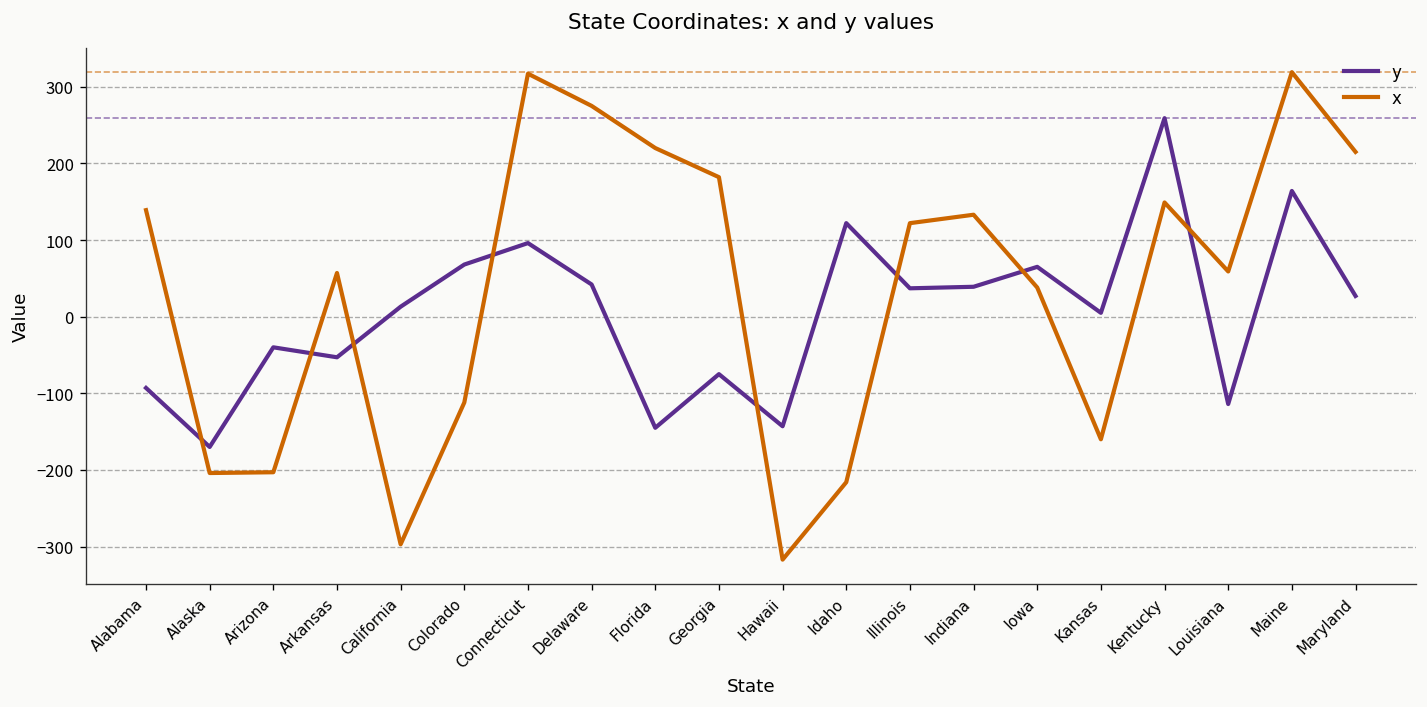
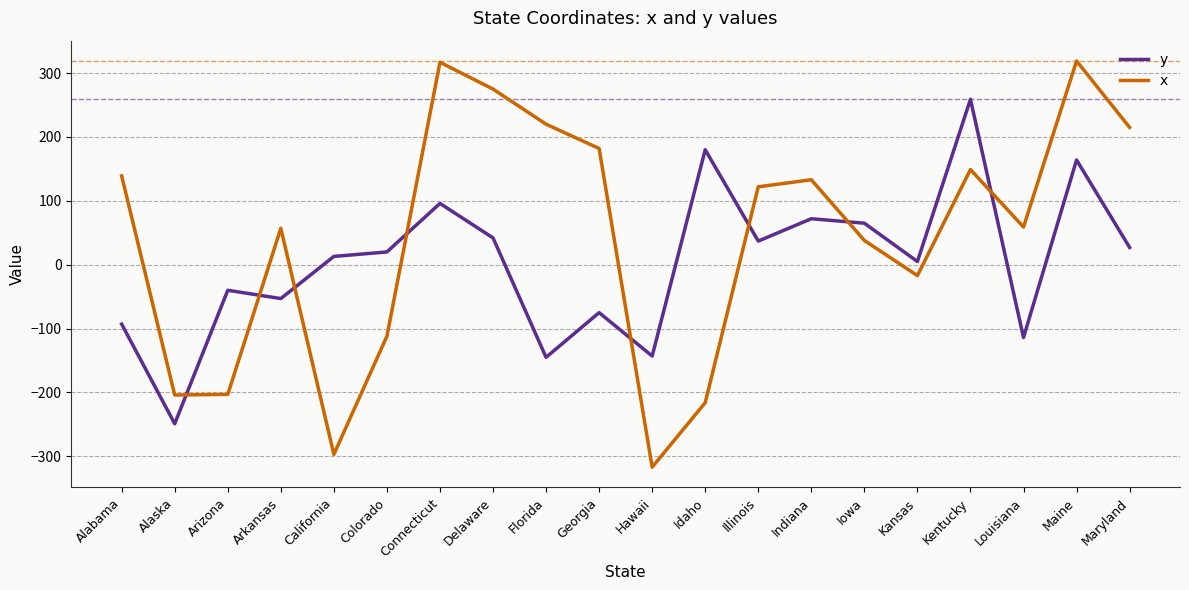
y, Alaska: -170 -> -250
y, Colorado: 70 -> 20
y, Idaho: 120 -> 180
y, Indiana: 40 -> 70
x, Kansas: -160 -> -20
